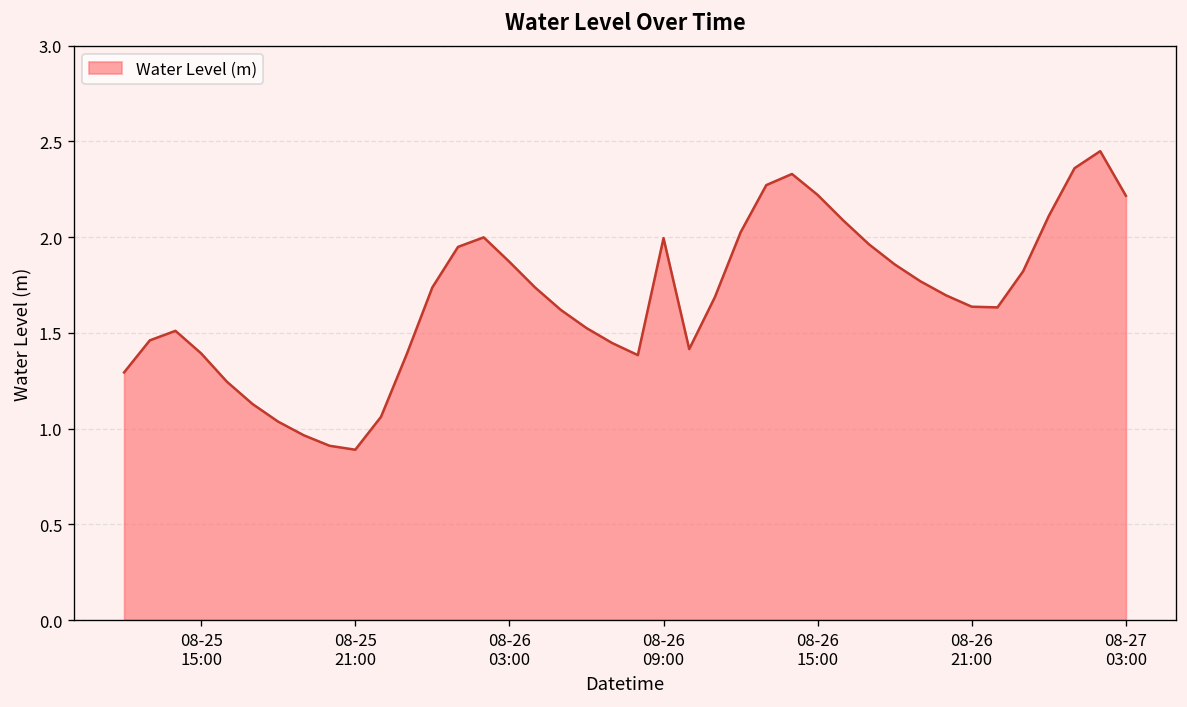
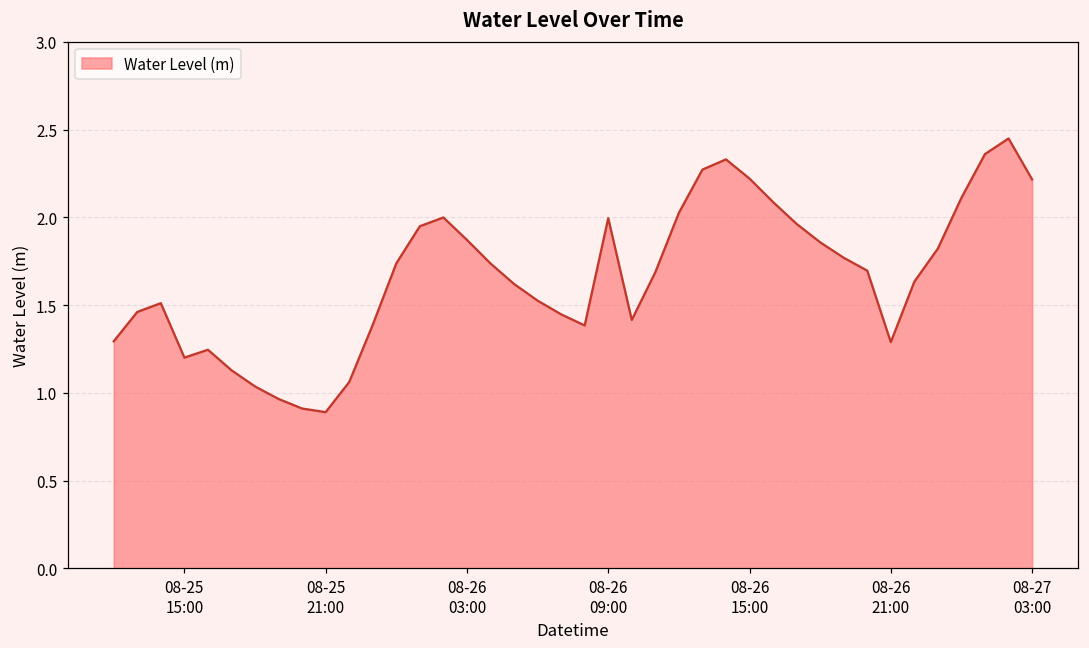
08-25 15:00: 1.39 -> 1.20
08-26 21:00: 1.64 -> 1.29
